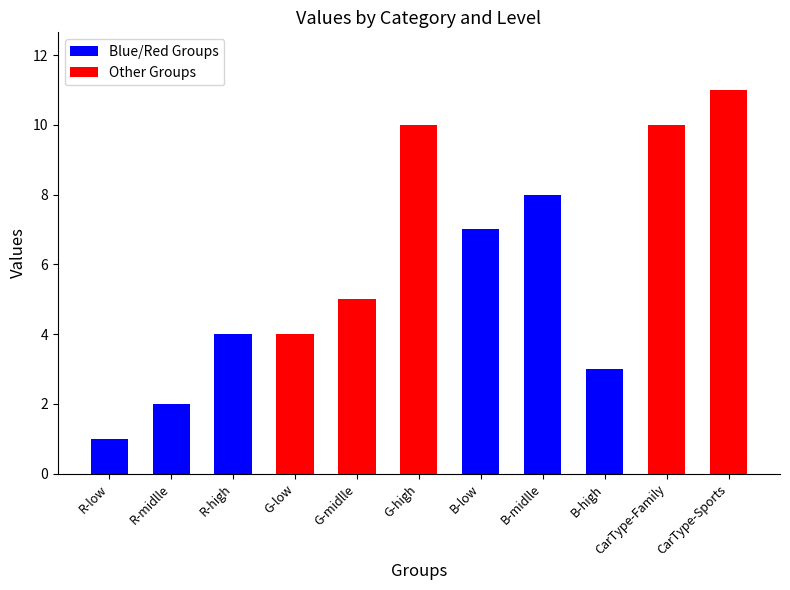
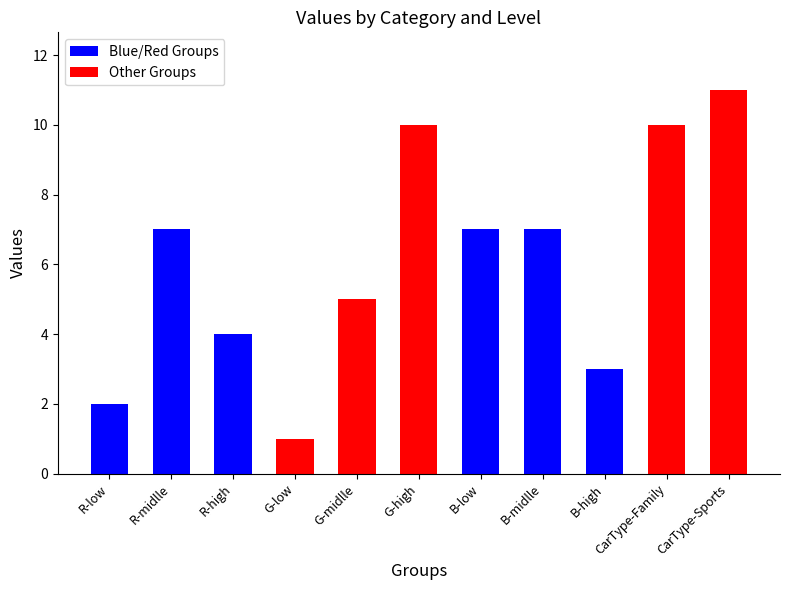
R-low: 1 -> 2
R-midlle: 2 -> 7
G-low: 4 -> 1
B-midlle: 8 -> 7
